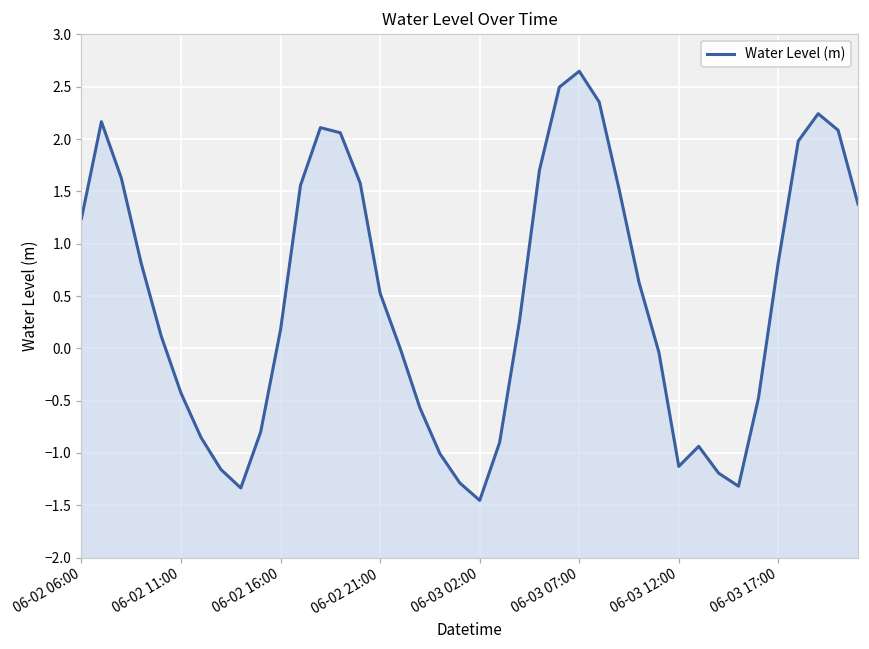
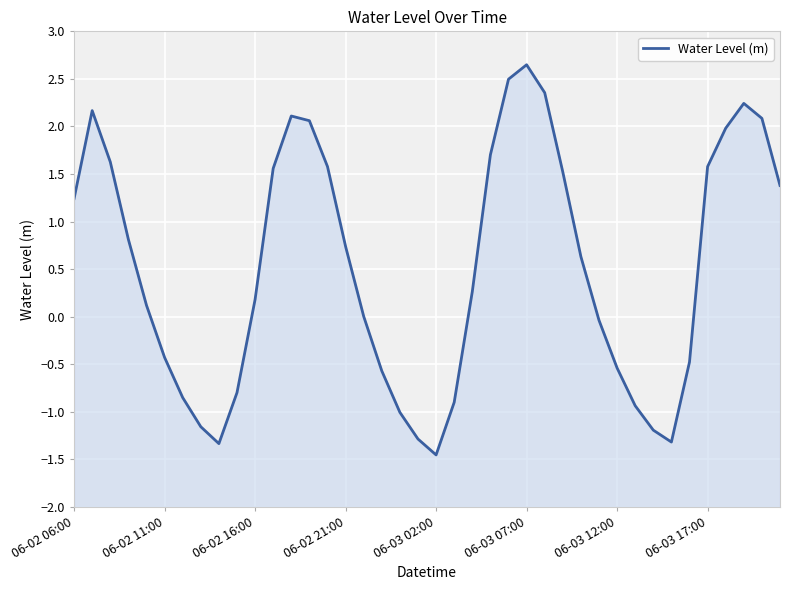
06-02 21:00: 0.5 -> 0.7
06-03 12:00: -1.1 -> -0.5
06-03 17:00: 0.8 -> 1.6
